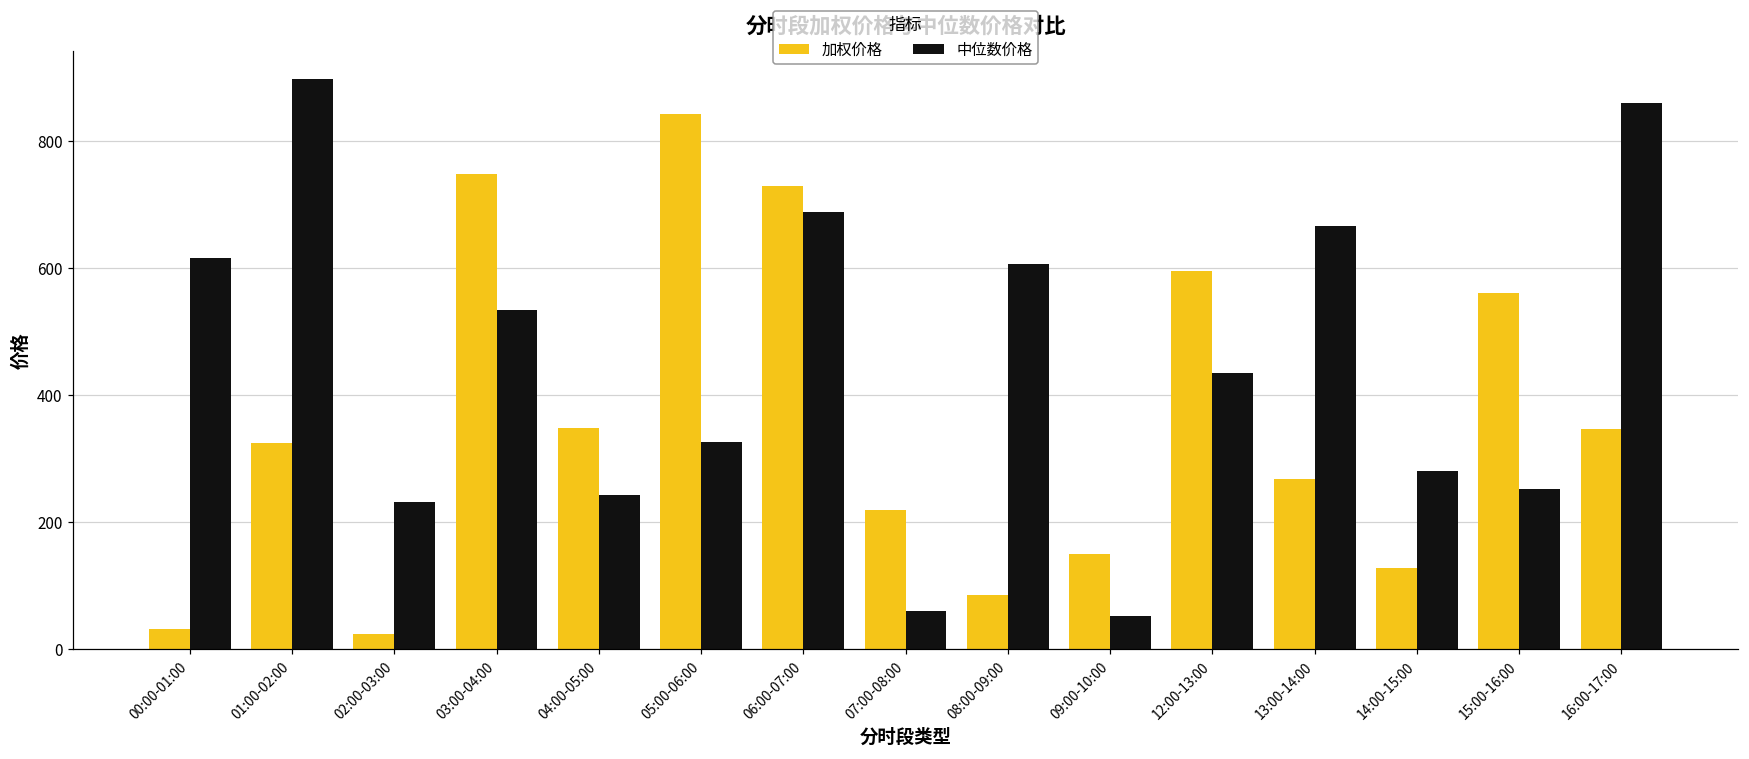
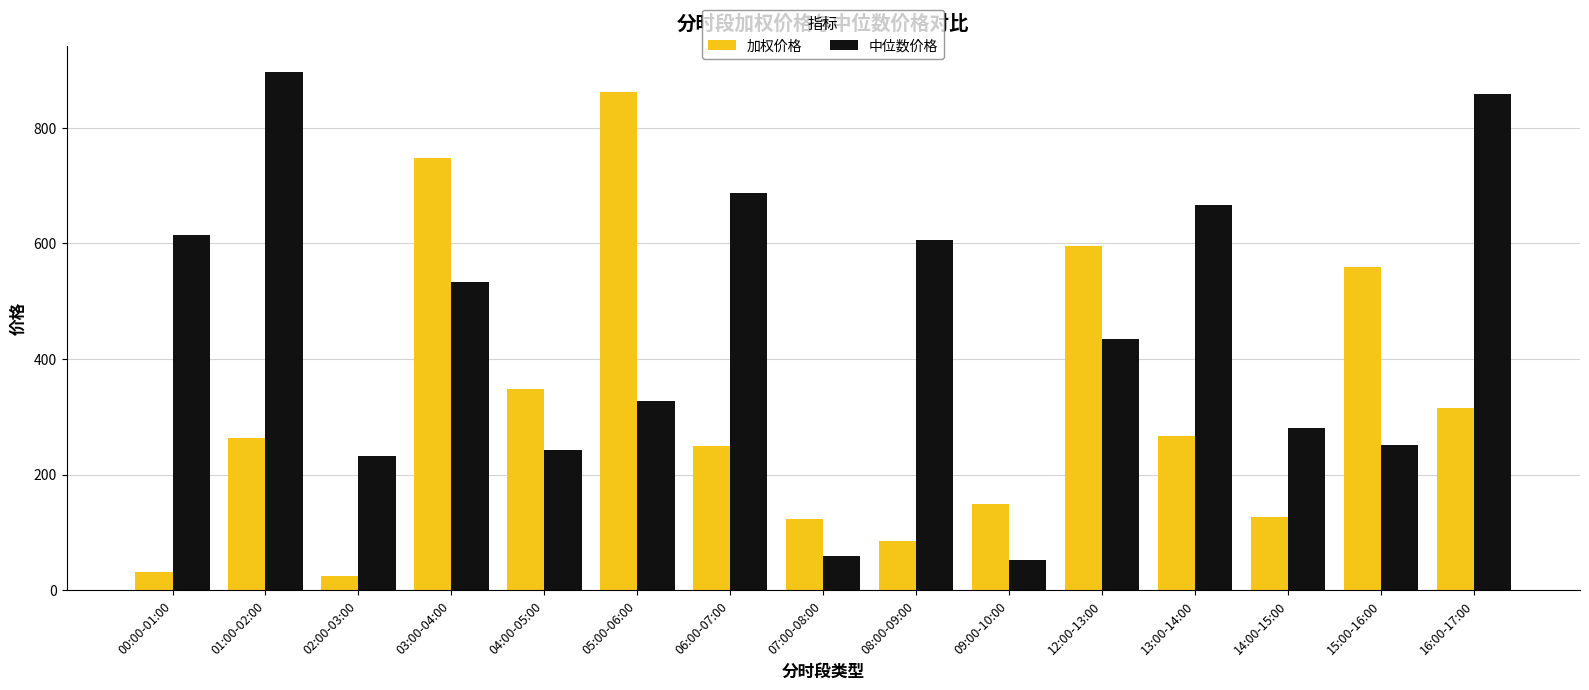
加权价格, 01:00-02:00: 320 -> 260
加权价格, 05:00-06:00: 840 -> 860
加权价格, 06:00-07:00: 730 -> 250
加权价格, 07:00-08:00: 220 -> 120
加权价格, 16:00-17:00: 350 -> 310
